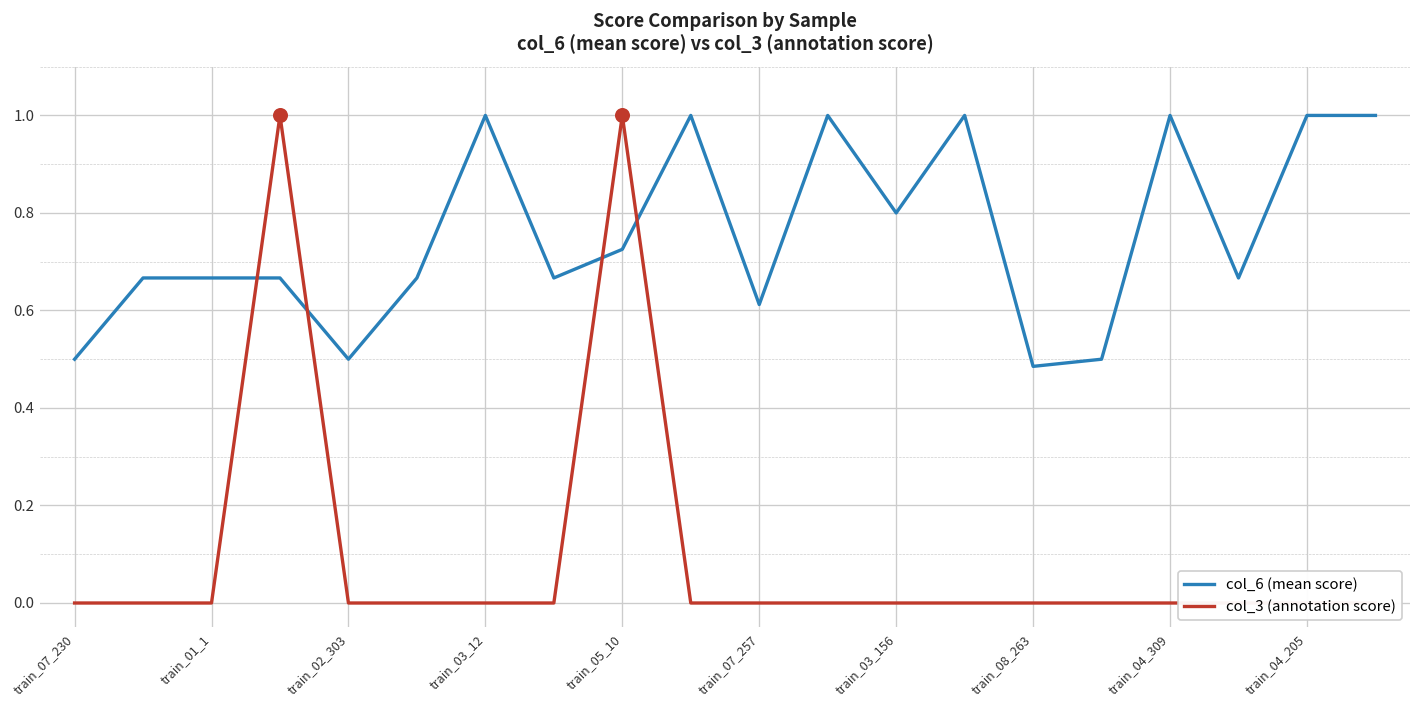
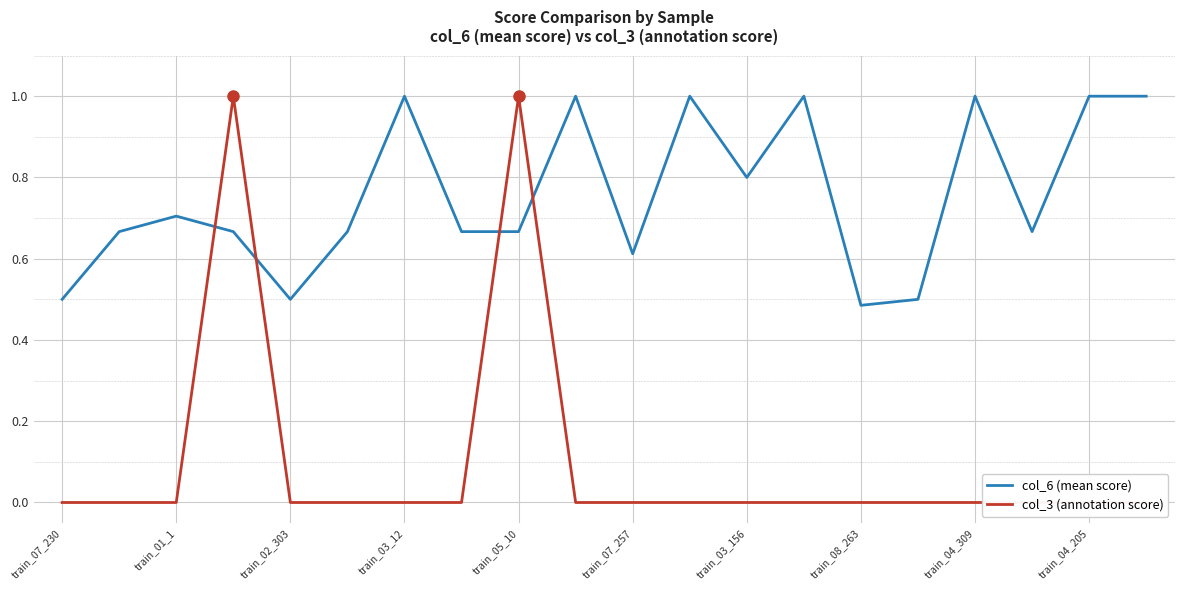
col_6 (mean score), train_01_1: 0.67 -> 0.70
col_6 (mean score), train_05_10: 0.73 -> 0.67
